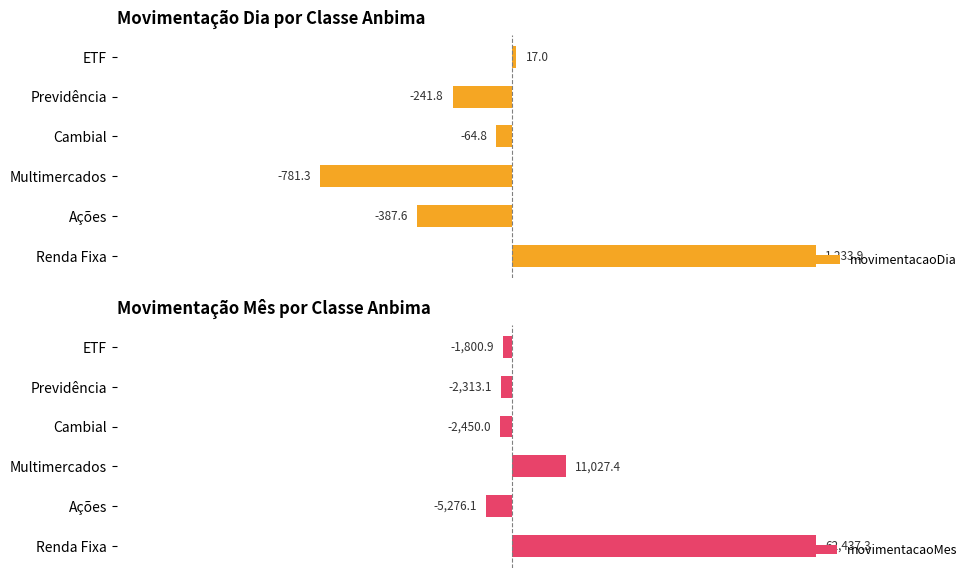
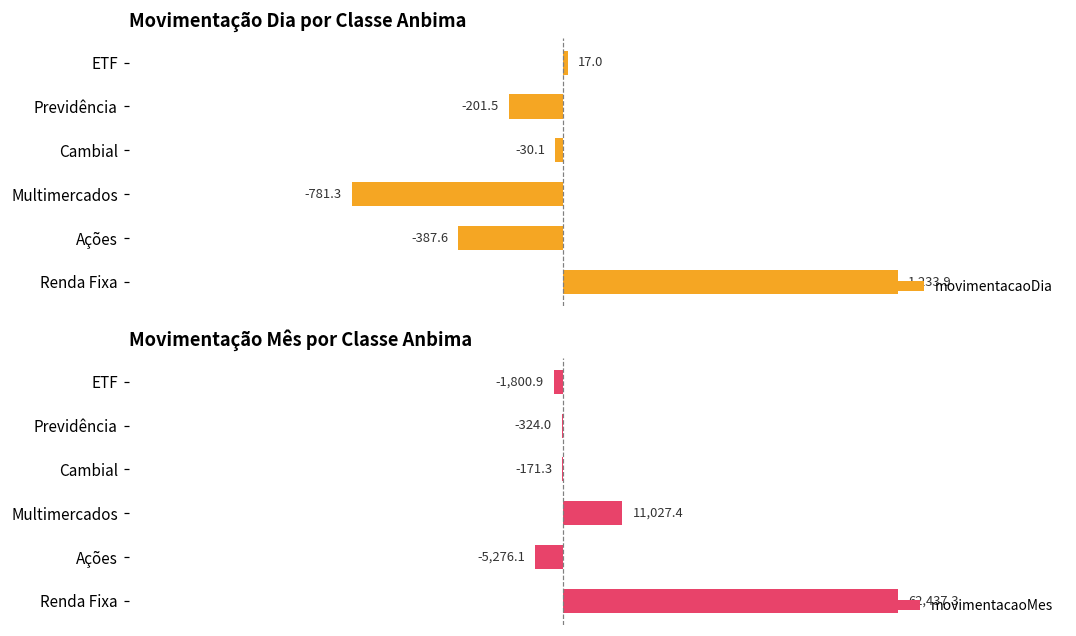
Movimentação Dia por Classe Anbima, Previdência: -241.8 -> -201.5
Movimentação Dia por Classe Anbima, Cambial: -64.8 -> -30.1
Movimentação Mês por Classe Anbima, Previdência: -2,313.1 -> -324.0
Movimentação Mês por Classe Anbima, Cambial: -2,450.0 -> -171.3
